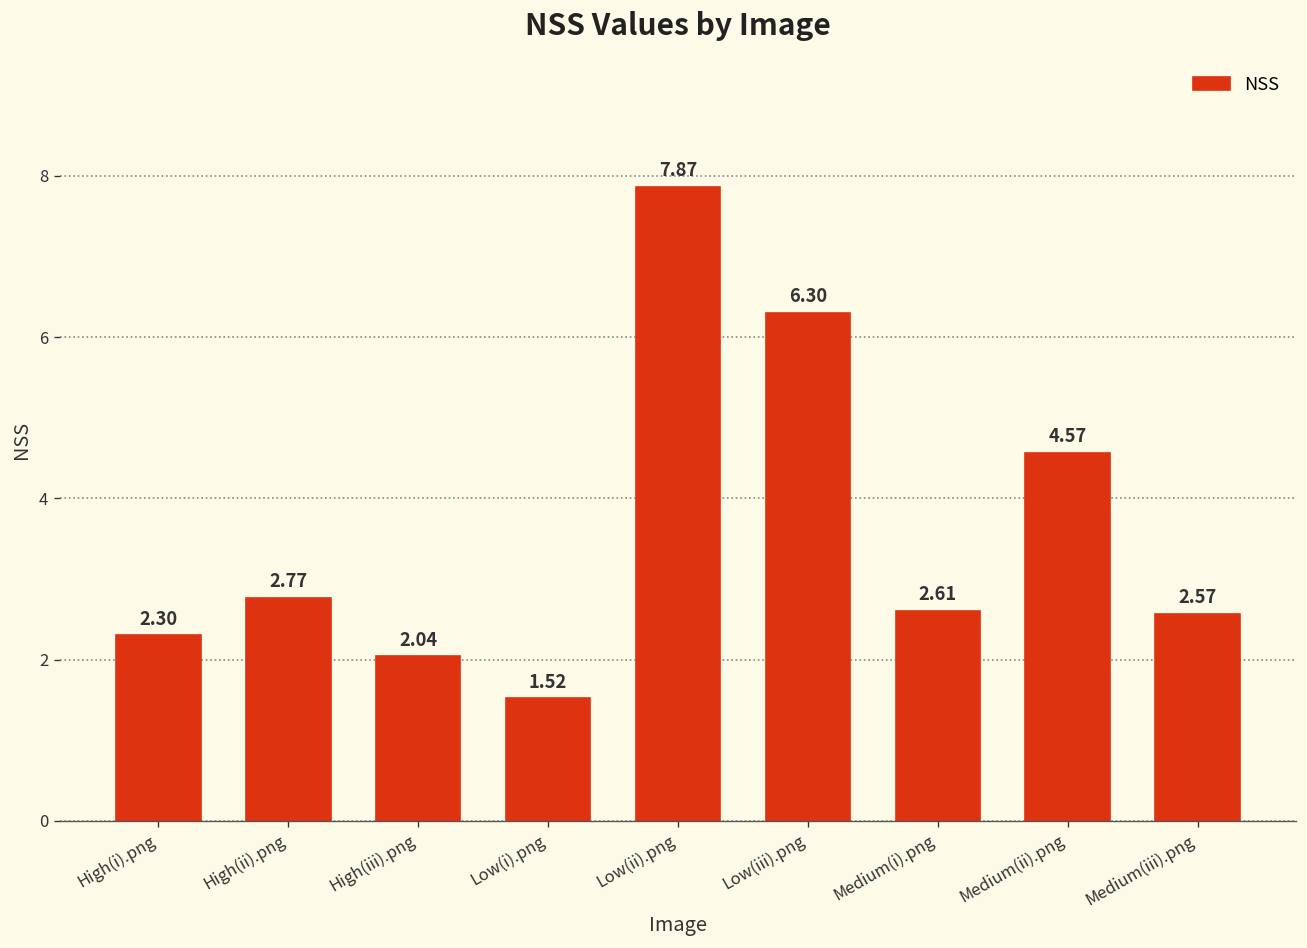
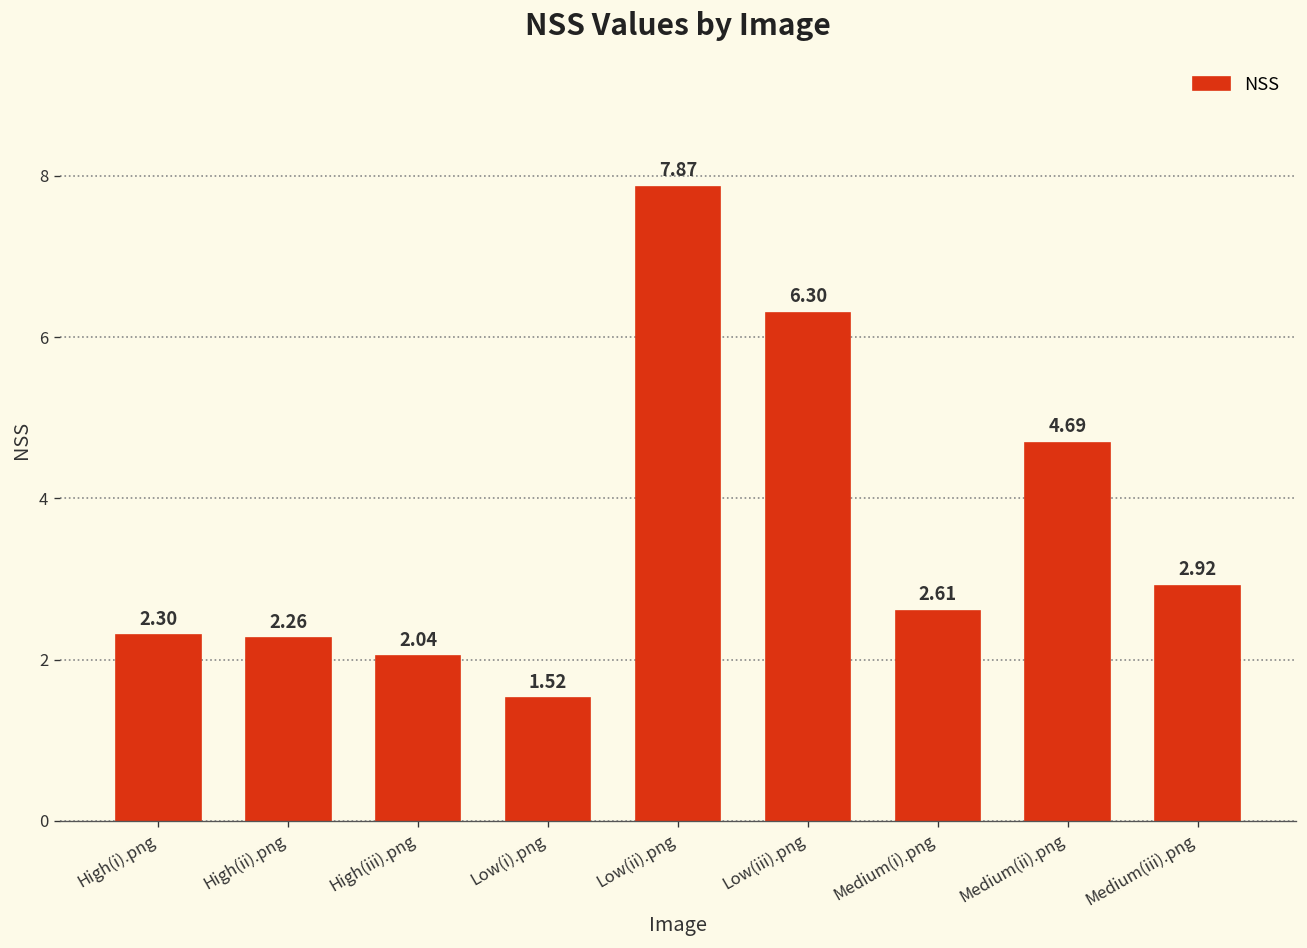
High(ii).png: 2.77 -> 2.26
Medium(ii).png: 4.57 -> 4.69
Medium(iii).png: 2.57 -> 2.92
